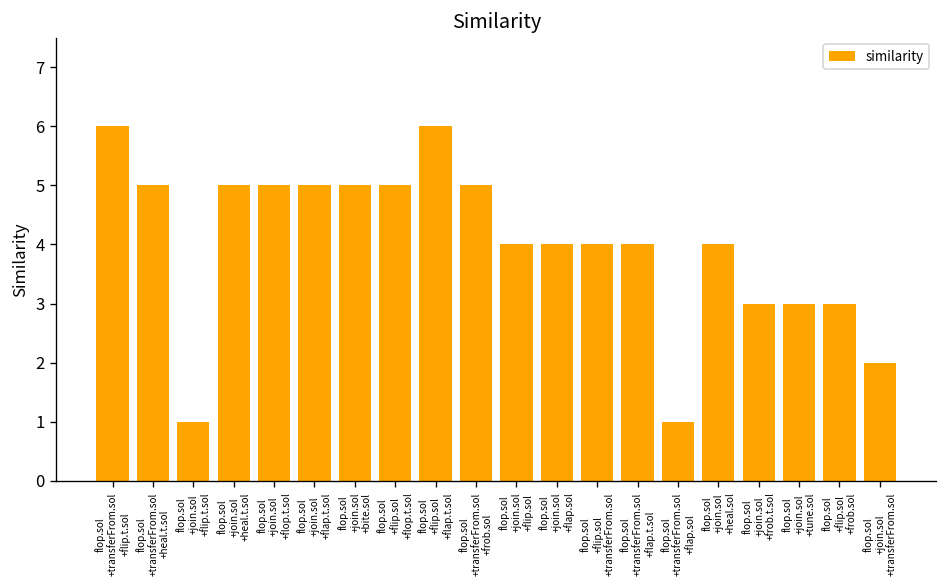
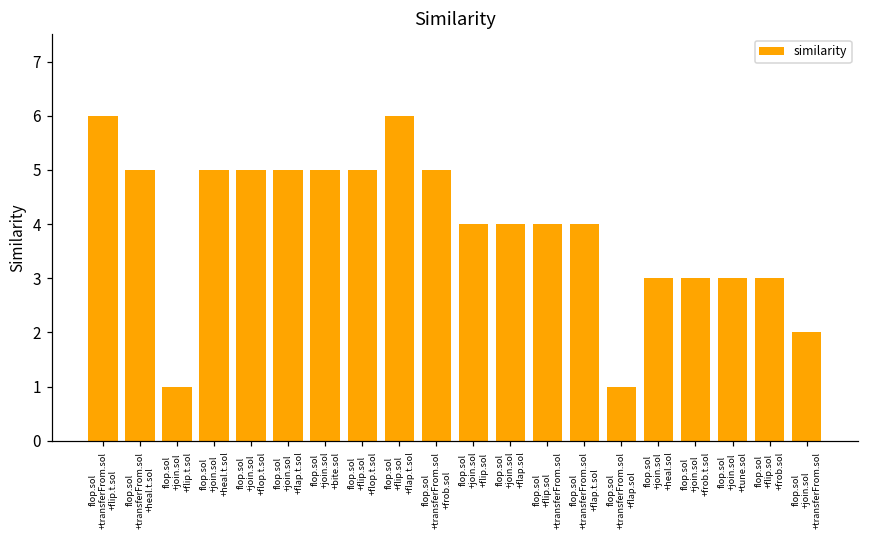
flop.sol +join.sol +heal.sol: 4 -> 3
